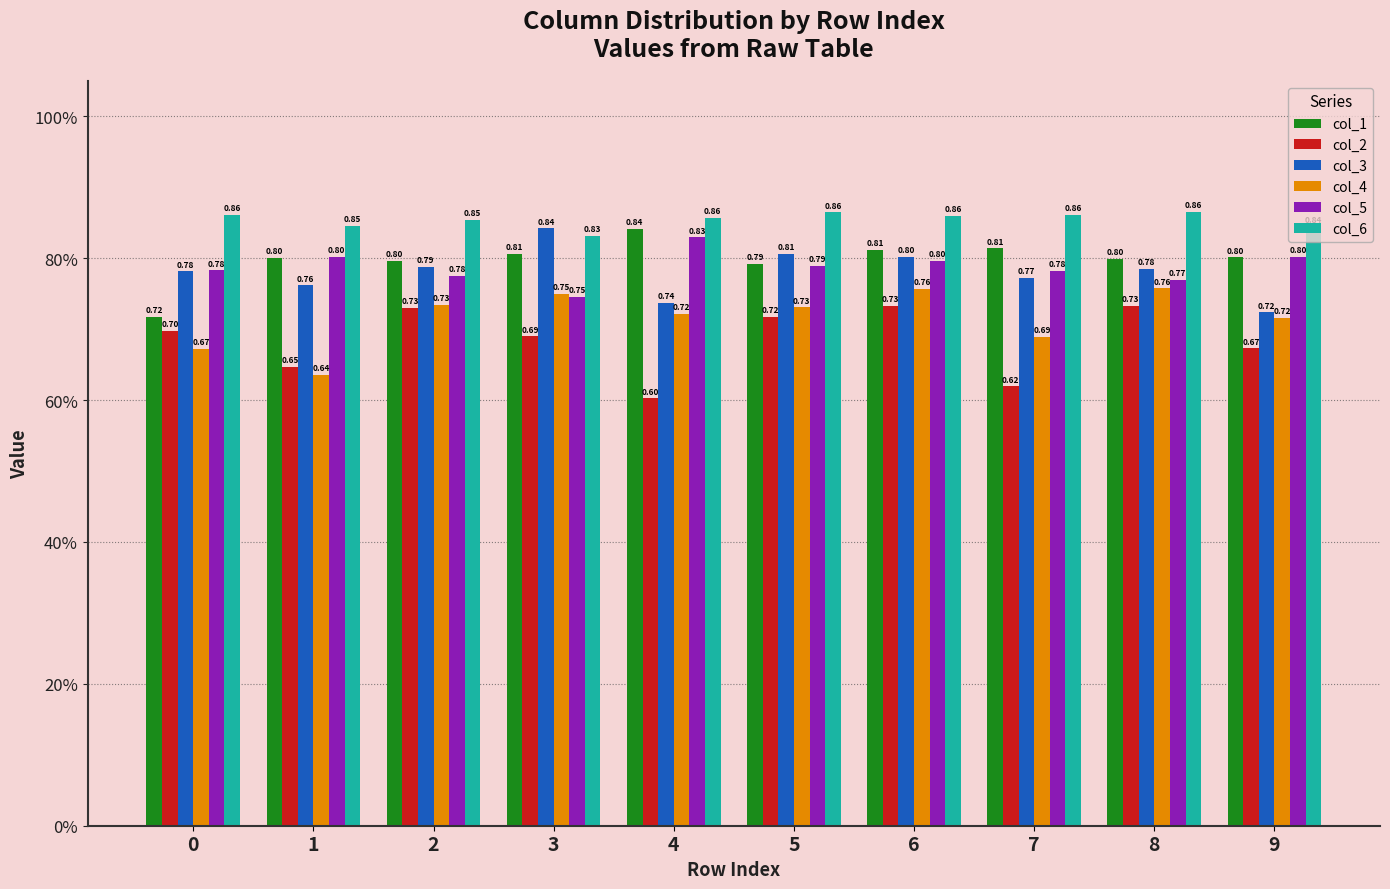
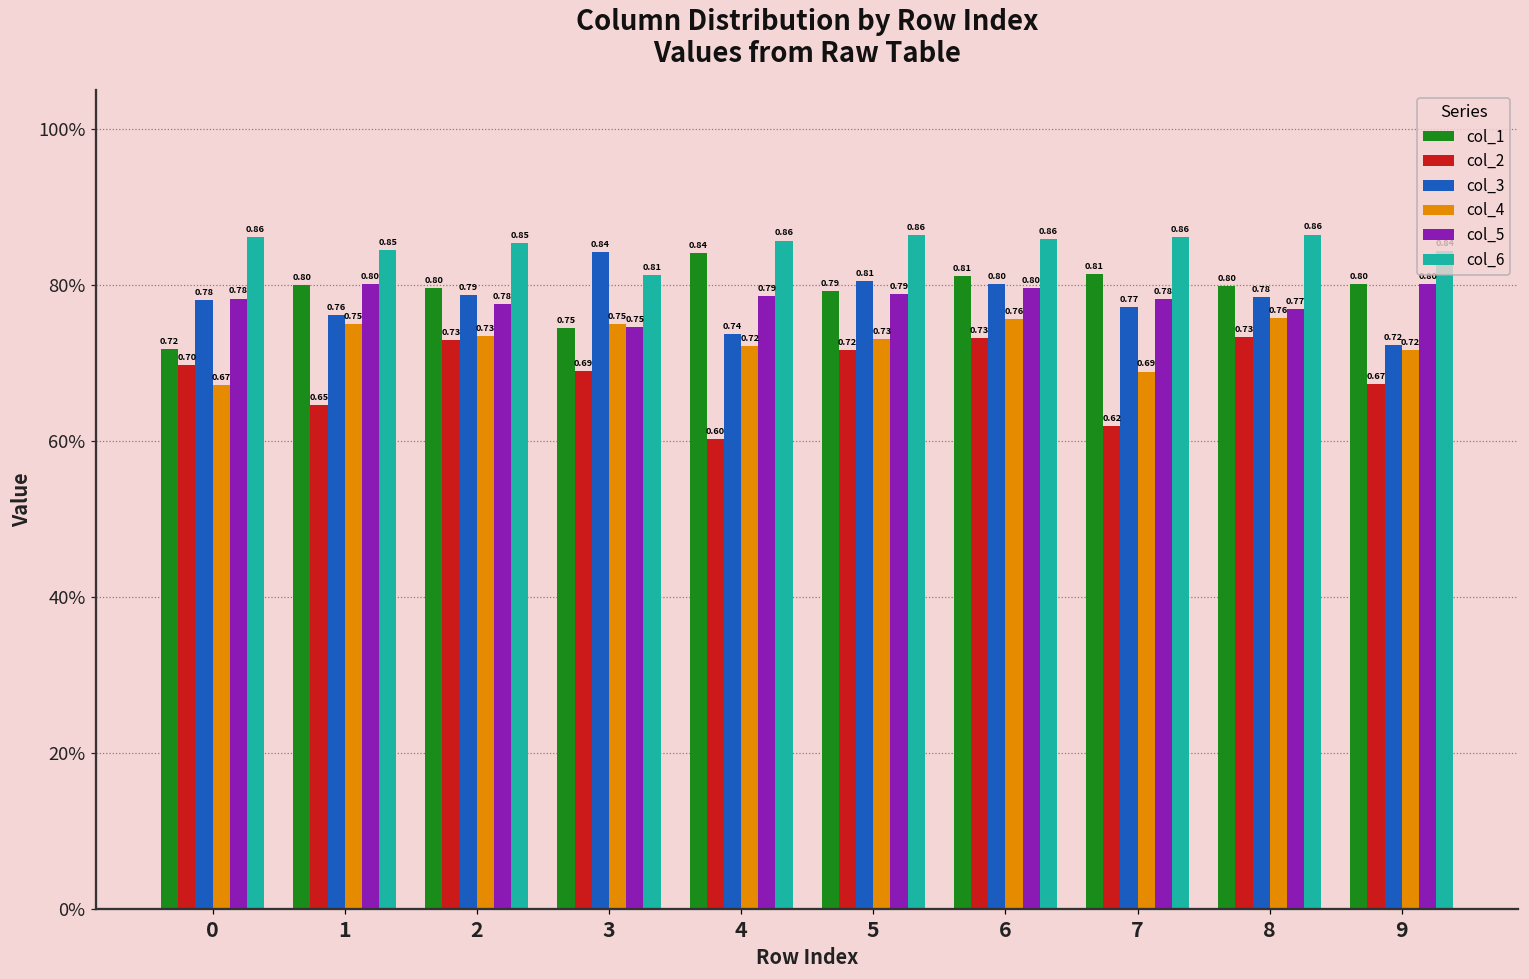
col_4, 1: 0.64 -> 0.75
col_1, 3: 0.81 -> 0.75
col_6, 3: 0.83 -> 0.81
col_5, 4: 0.83 -> 0.79
